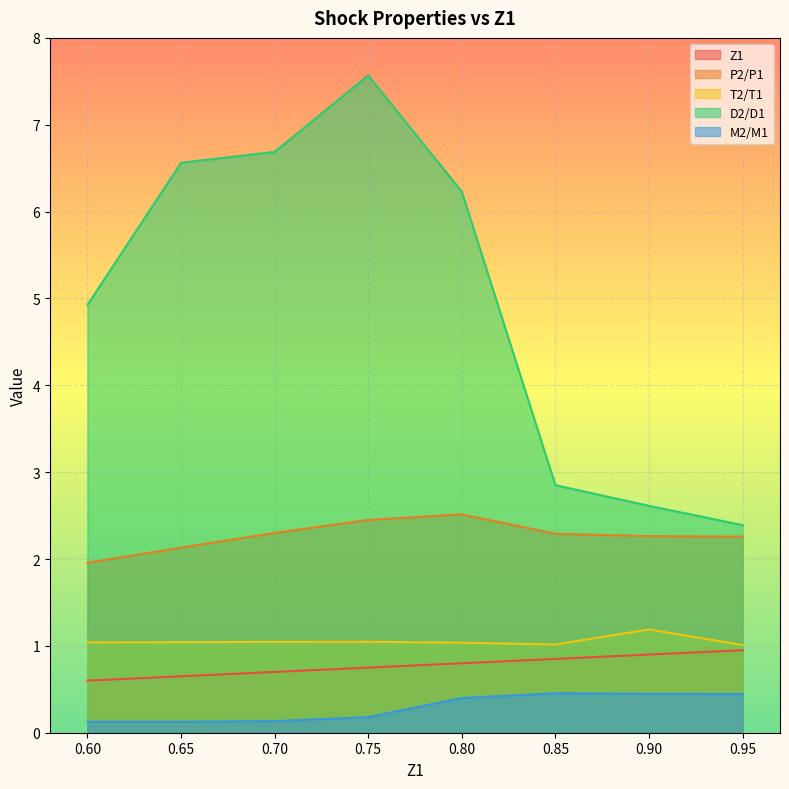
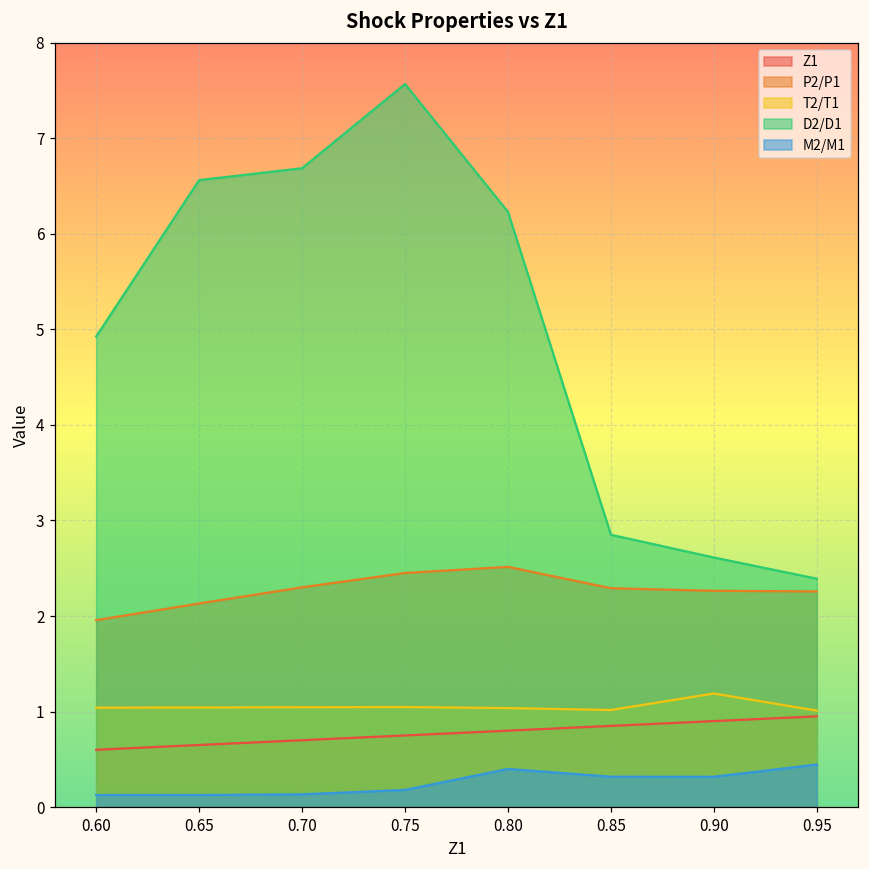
M2/M1, 0.85: 0.5 -> 0.3
M2/M1, 0.90: 0.4 -> 0.3
